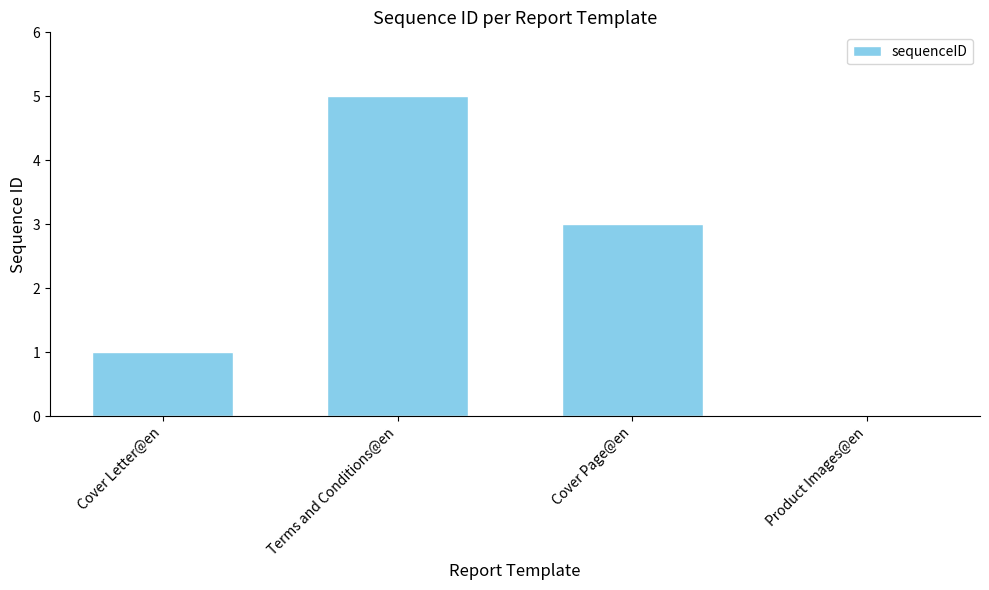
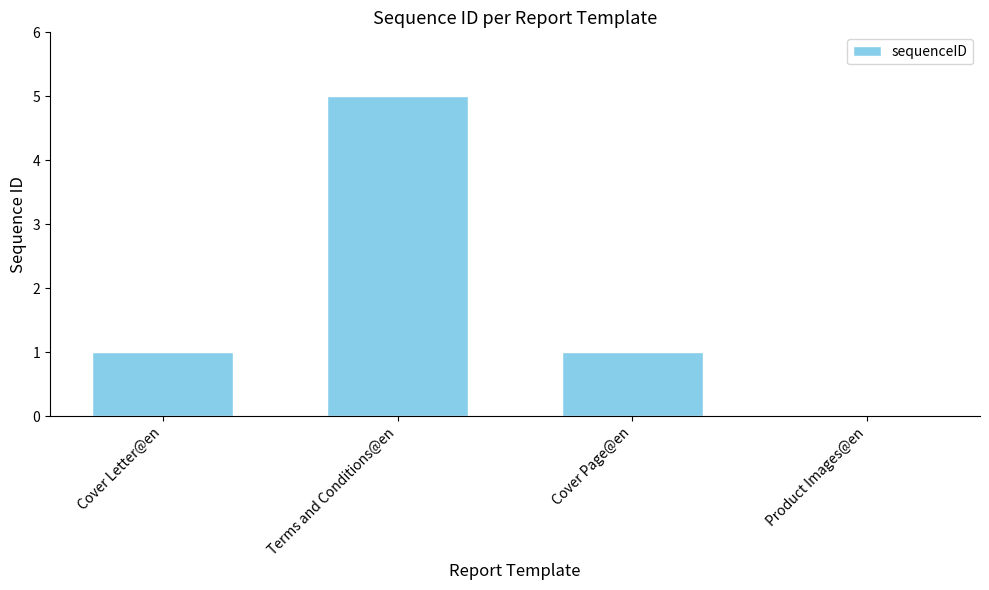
Cover Page@en: 3 -> 1
